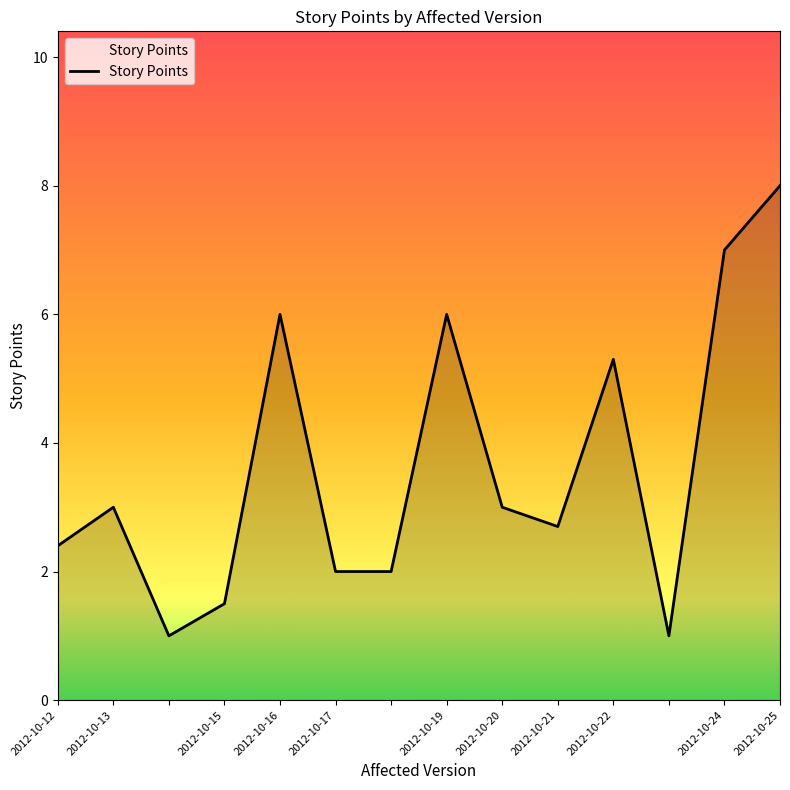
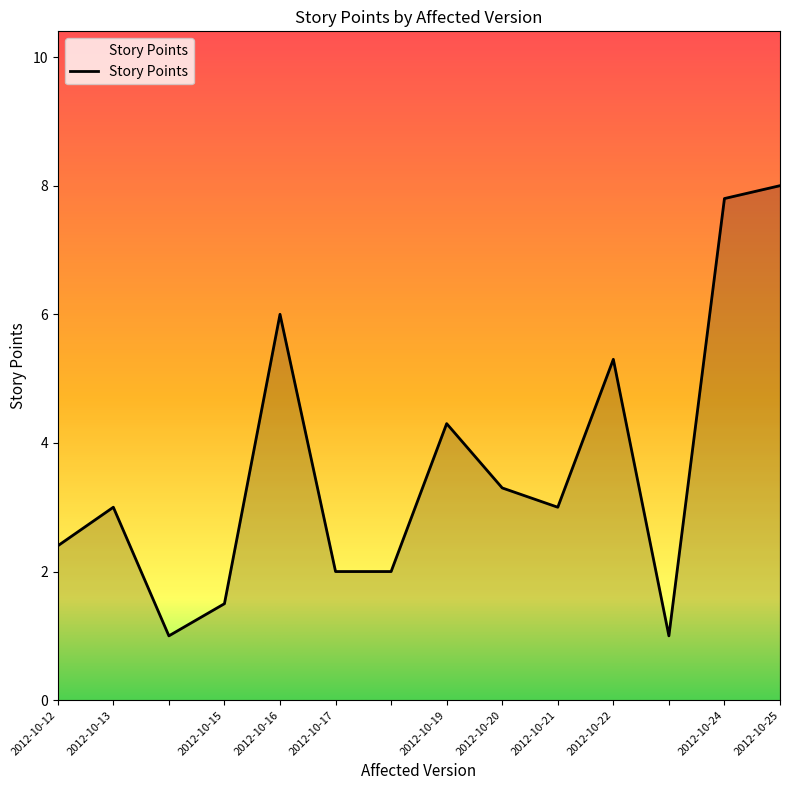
2012-10-19: 6.0 -> 4.3
2012-10-20: 3.0 -> 3.3
2012-10-21: 2.7 -> 3.0
2012-10-24: 7.0 -> 7.8
